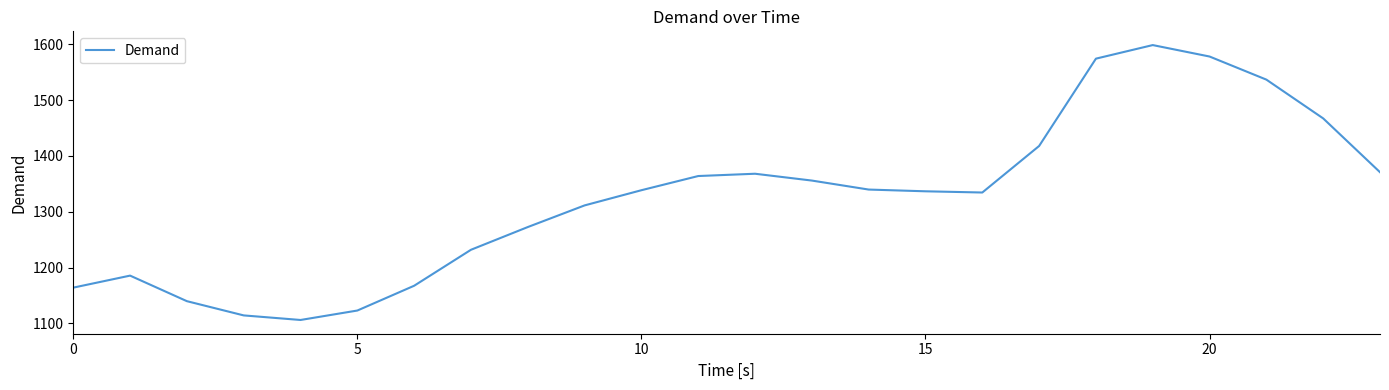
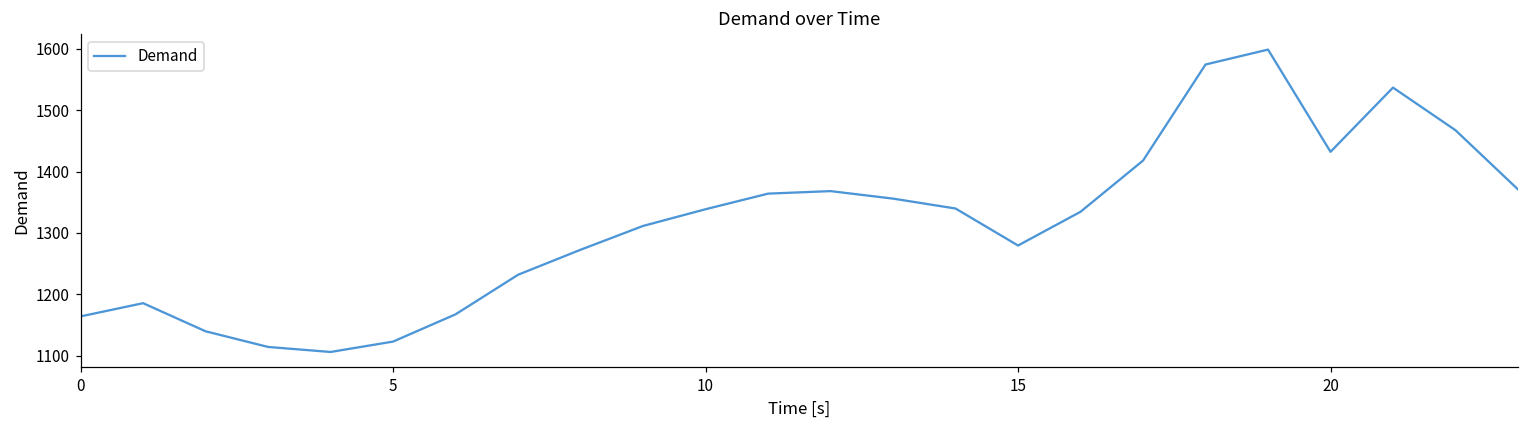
15: 1340 -> 1280
20: 1580 -> 1430
